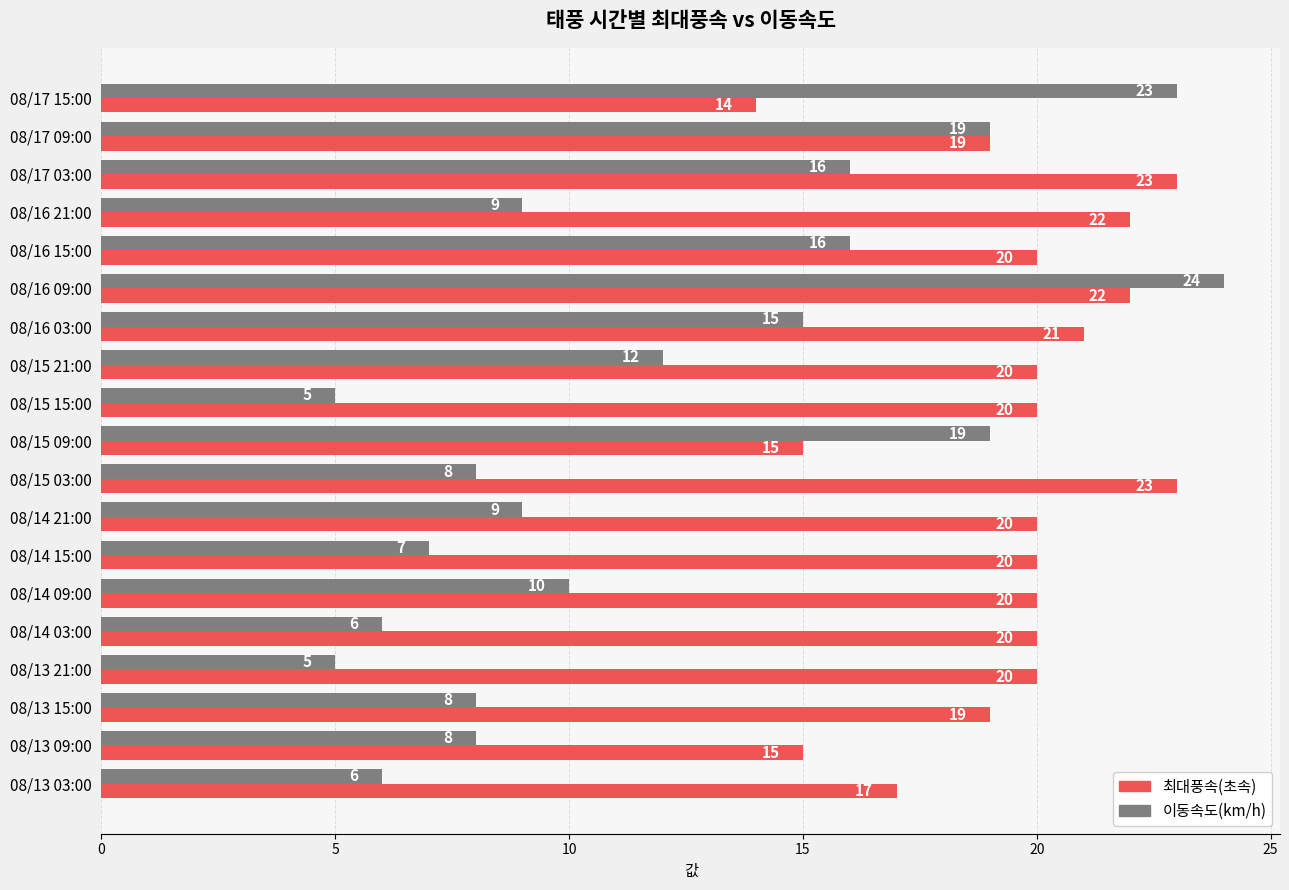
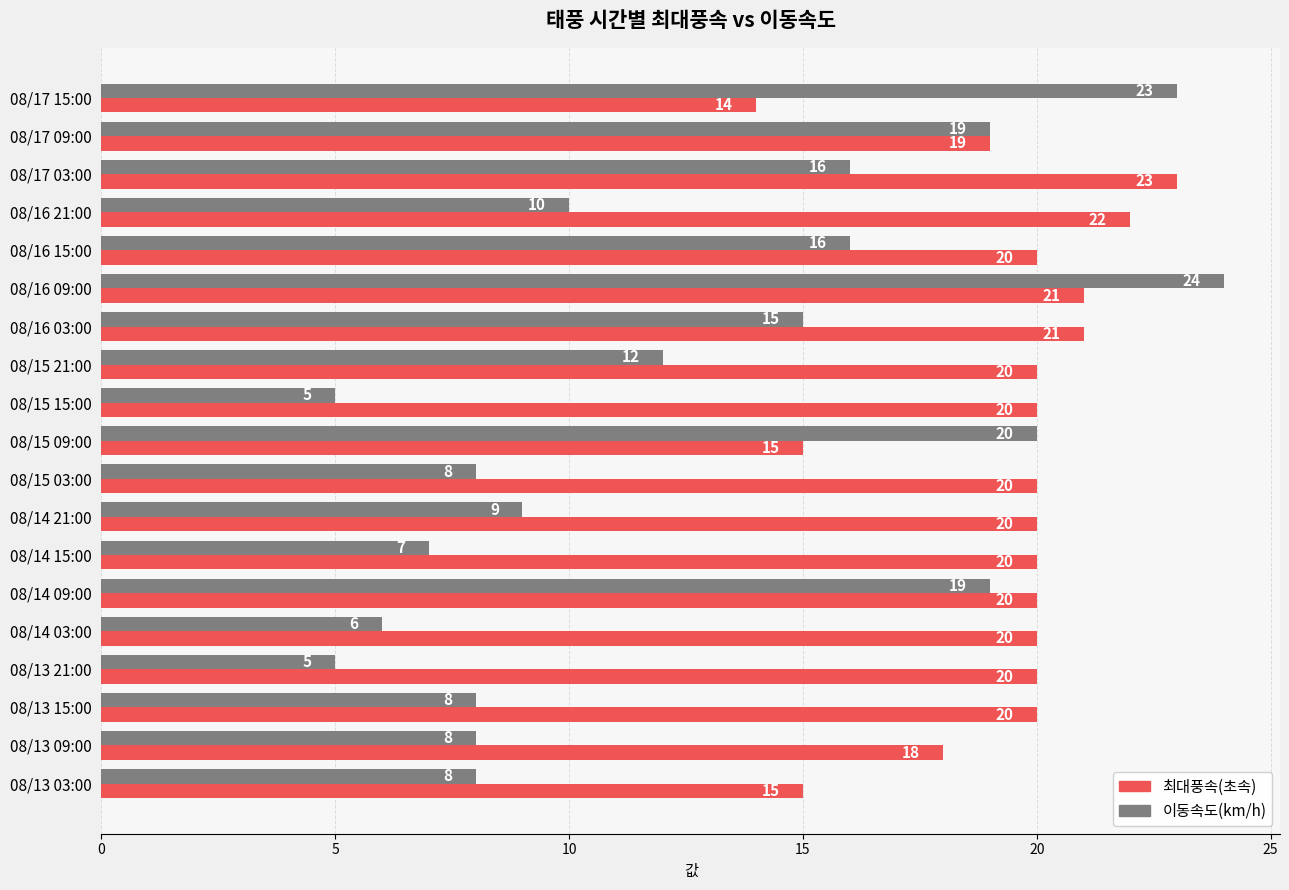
이동속도(km/h), 08/16 21:00: 9 -> 10
최대풍속(초속), 08/16 09:00: 22 -> 21
이동속도(km/h), 08/15 09:00: 19 -> 20
최대풍속(초속), 08/15 03:00: 23 -> 20
이동속도(km/h), 08/14 09:00: 10 -> 19
최대풍속(초속), 08/13 15:00: 19 -> 20
최대풍속(초속), 08/13 09:00: 15 -> 18
이동속도(km/h), 08/13 03:00: 6 -> 8
최대풍속(초속), 08/13 03:00: 17 -> 15
